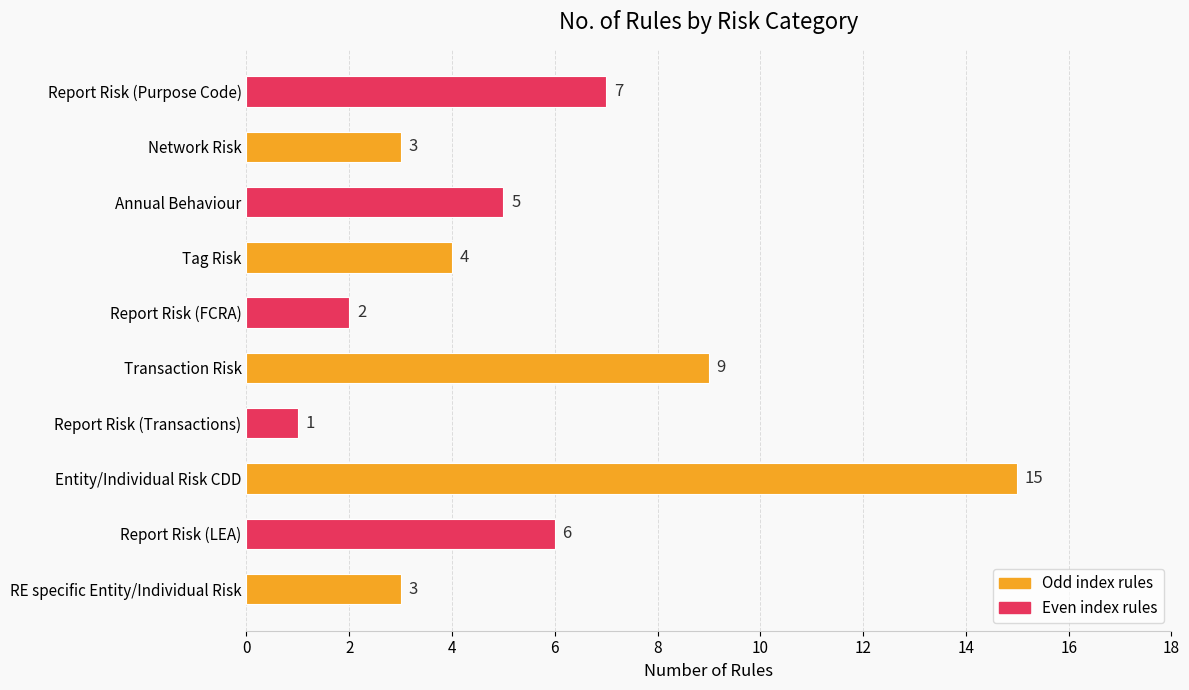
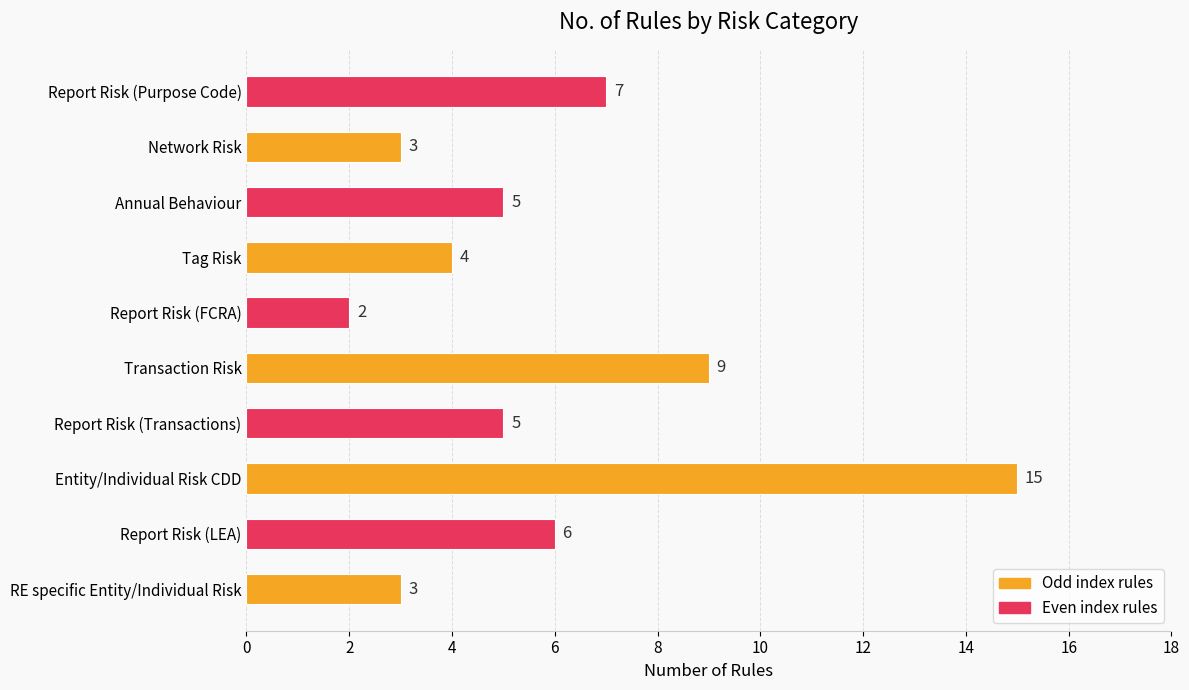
Report Risk (Transactions): 1 -> 5
